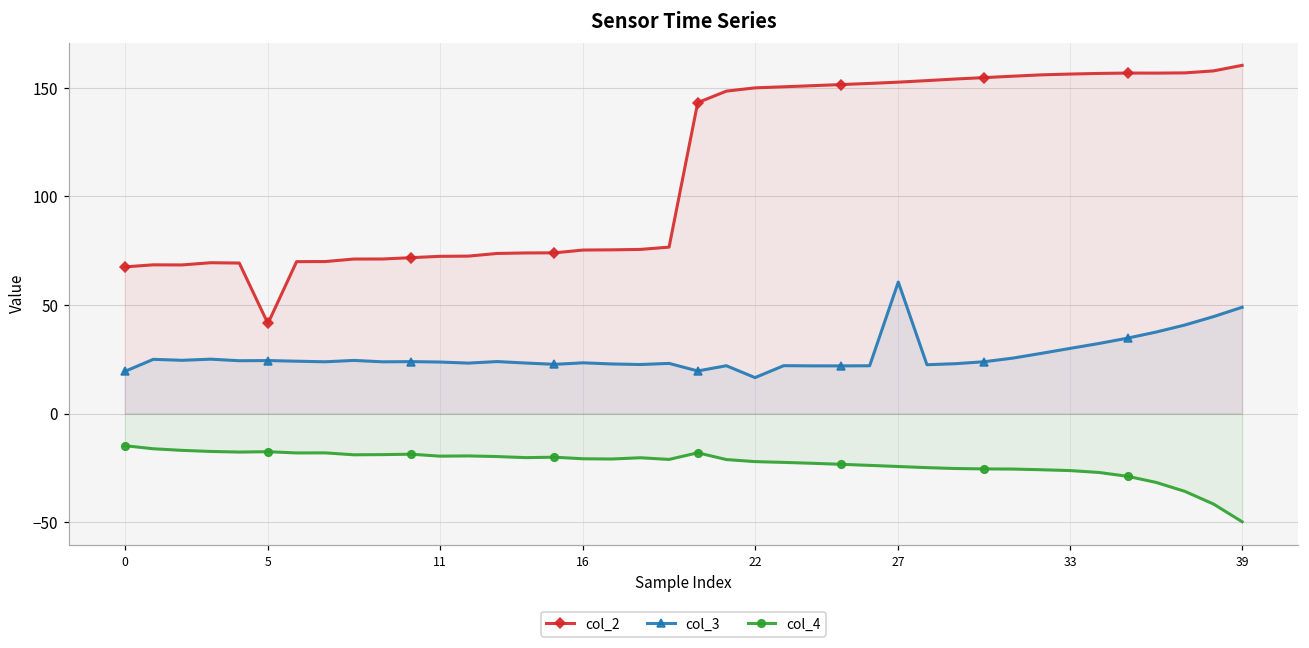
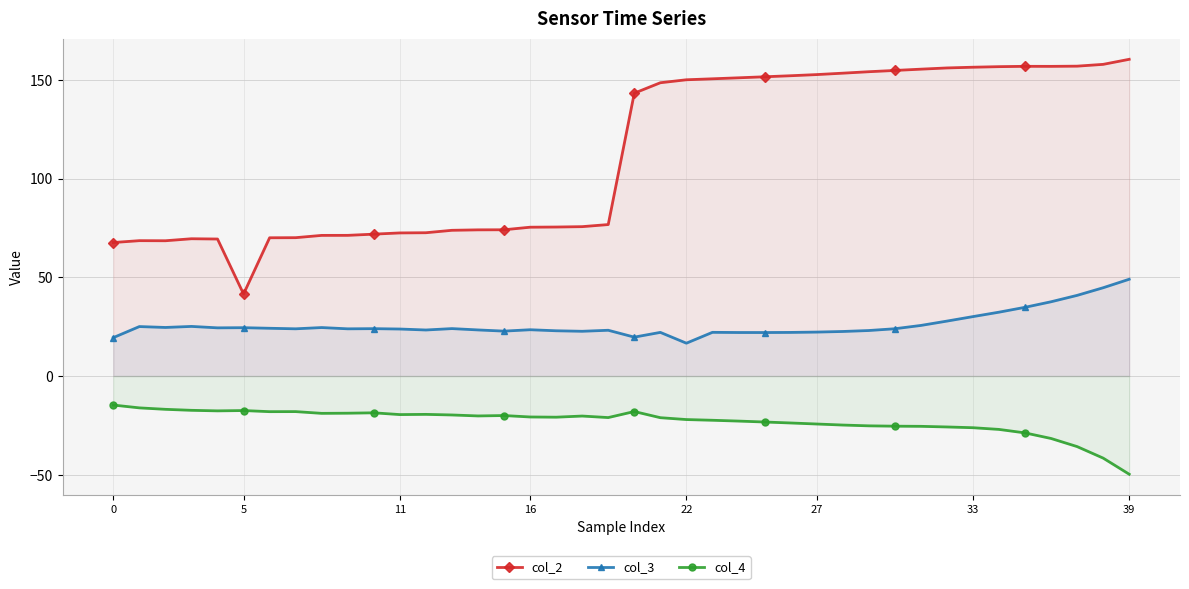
col_3, 27: 61 -> 22
